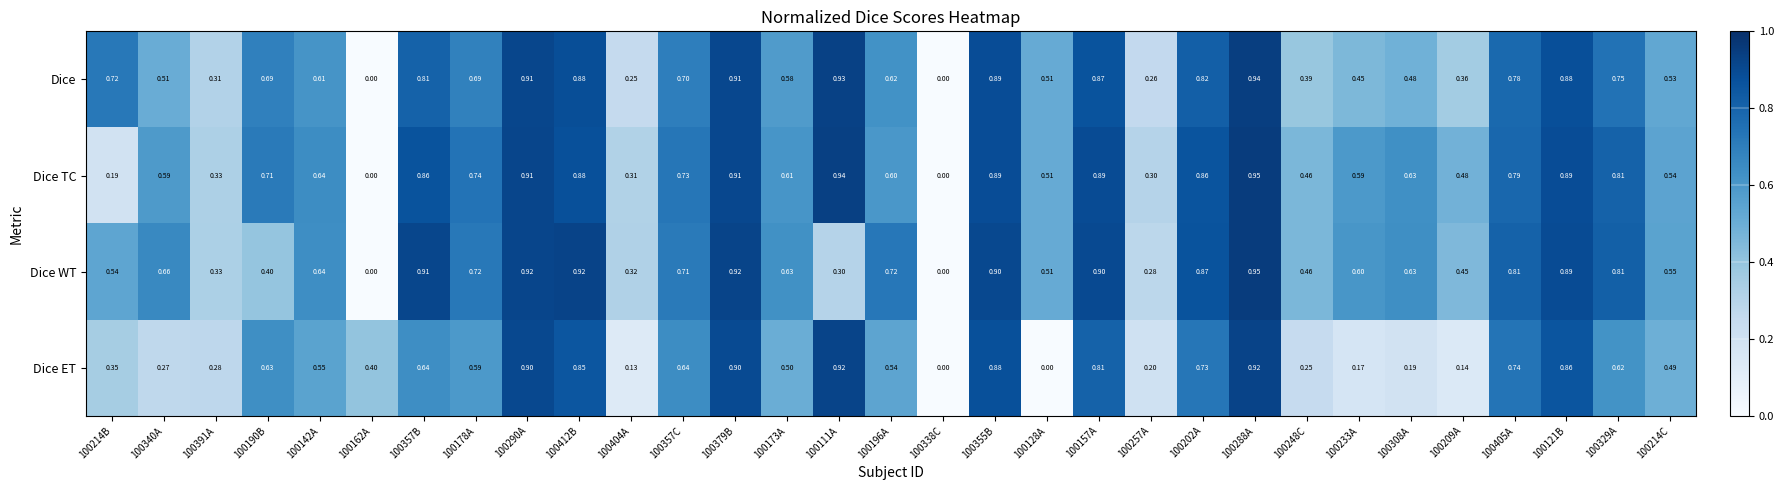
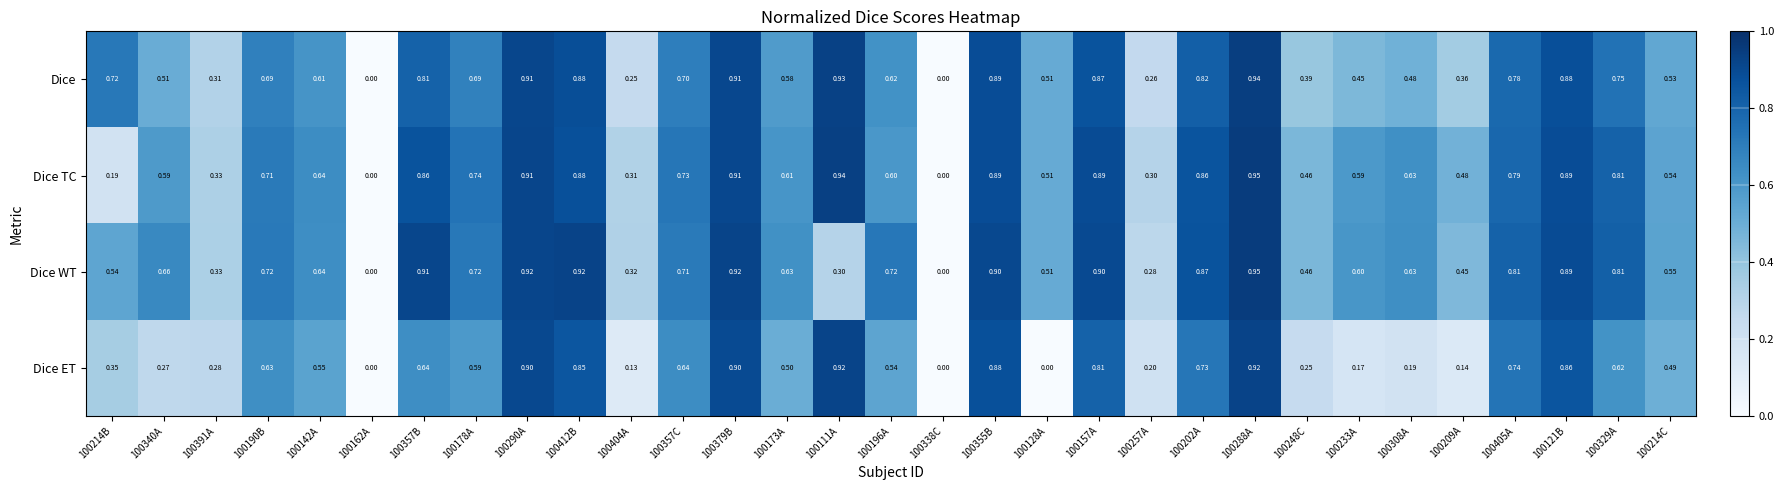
Dice WT, 100190B: 0.40 -> 0.72
Dice ET, 100162A: 0.40 -> 0.00
